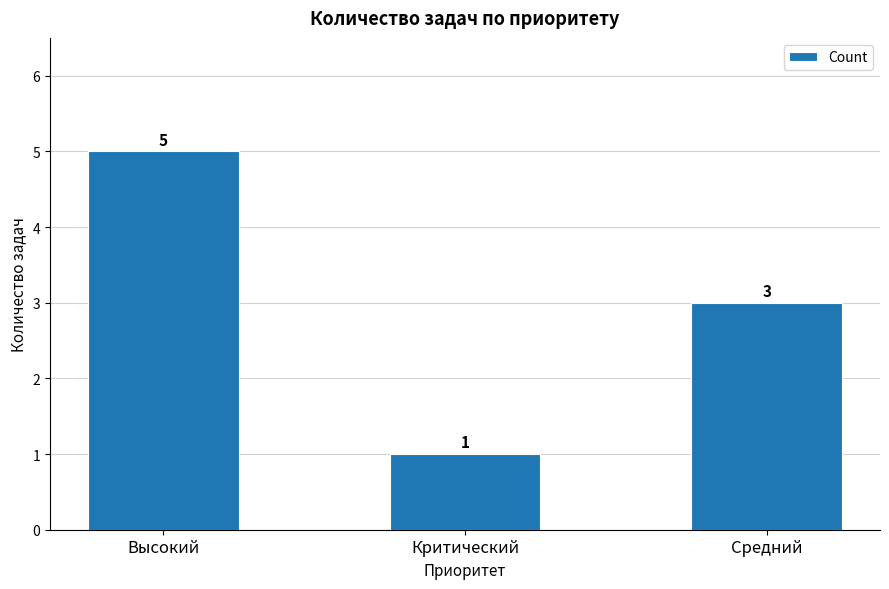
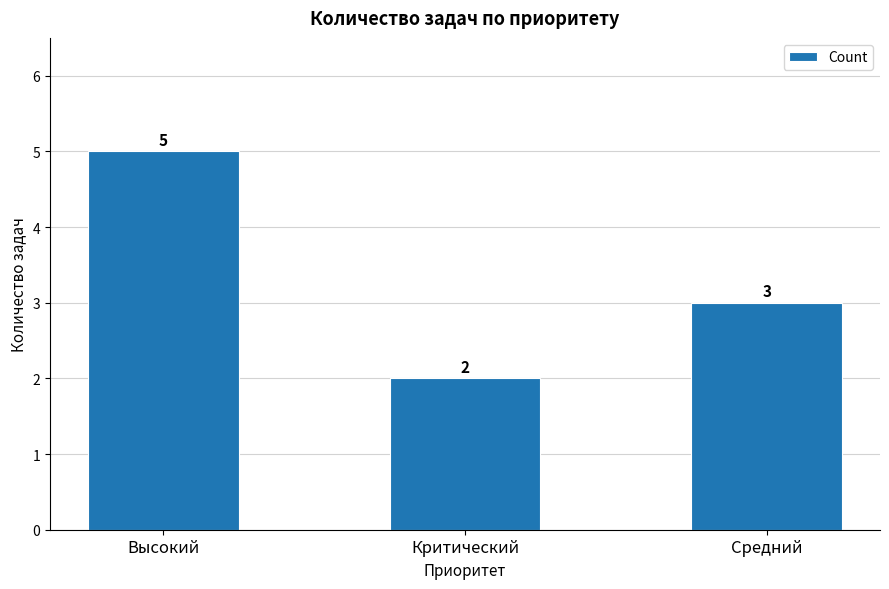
Критический: 1 -> 2
